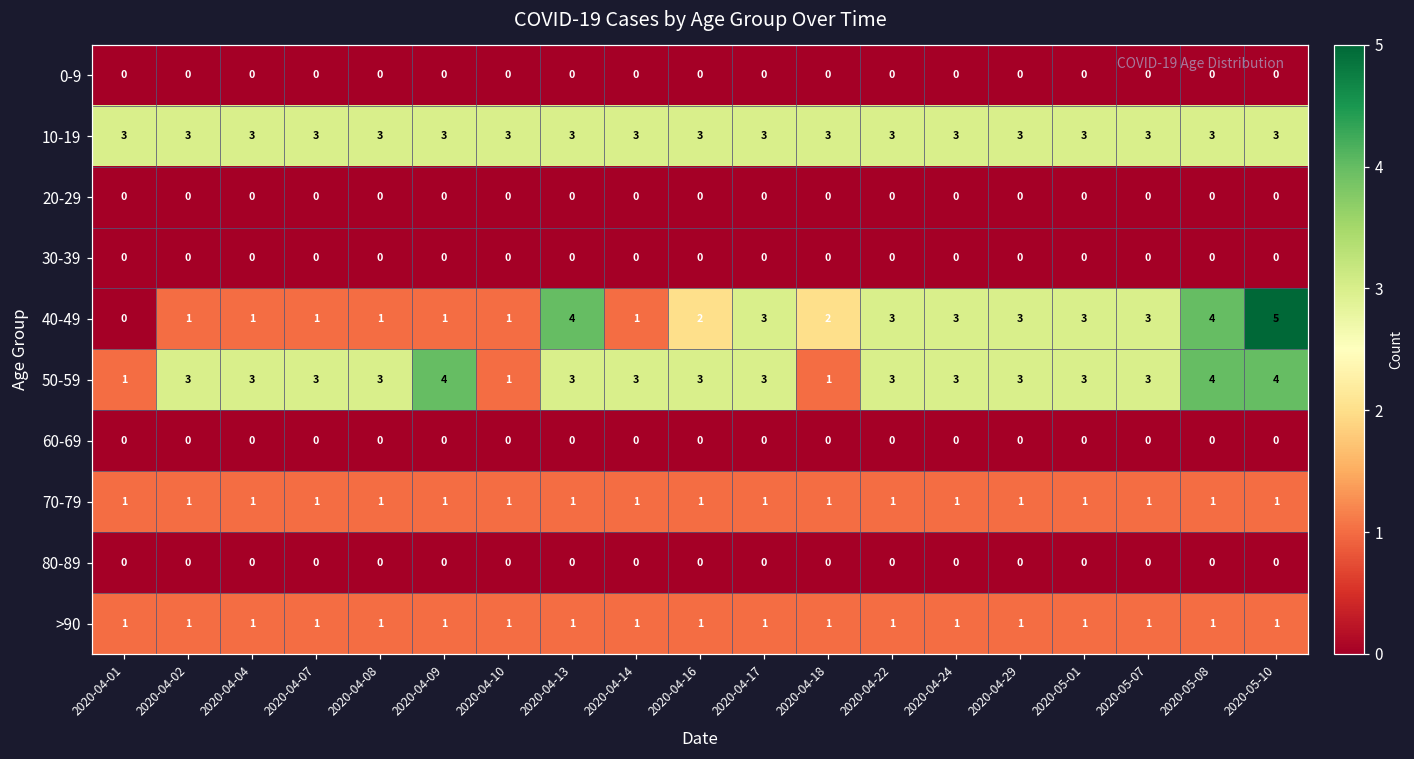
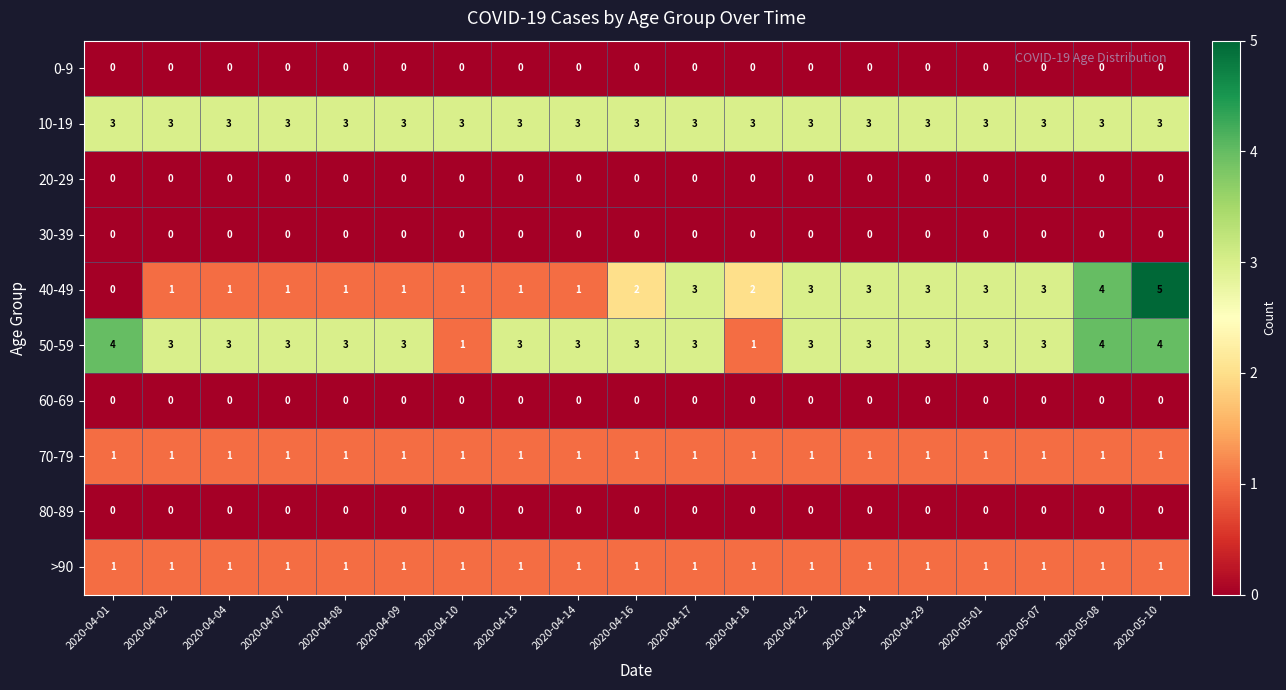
40-49, 2020-04-13: 4 -> 1
50-59, 2020-04-01: 1 -> 4
50-59, 2020-04-09: 4 -> 3
